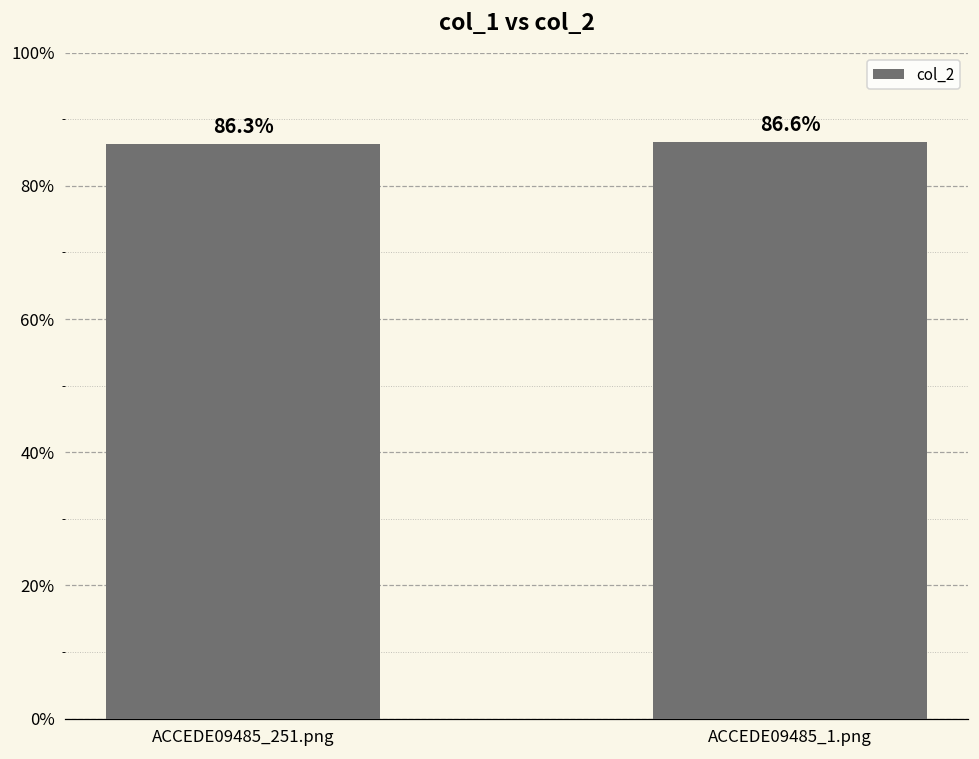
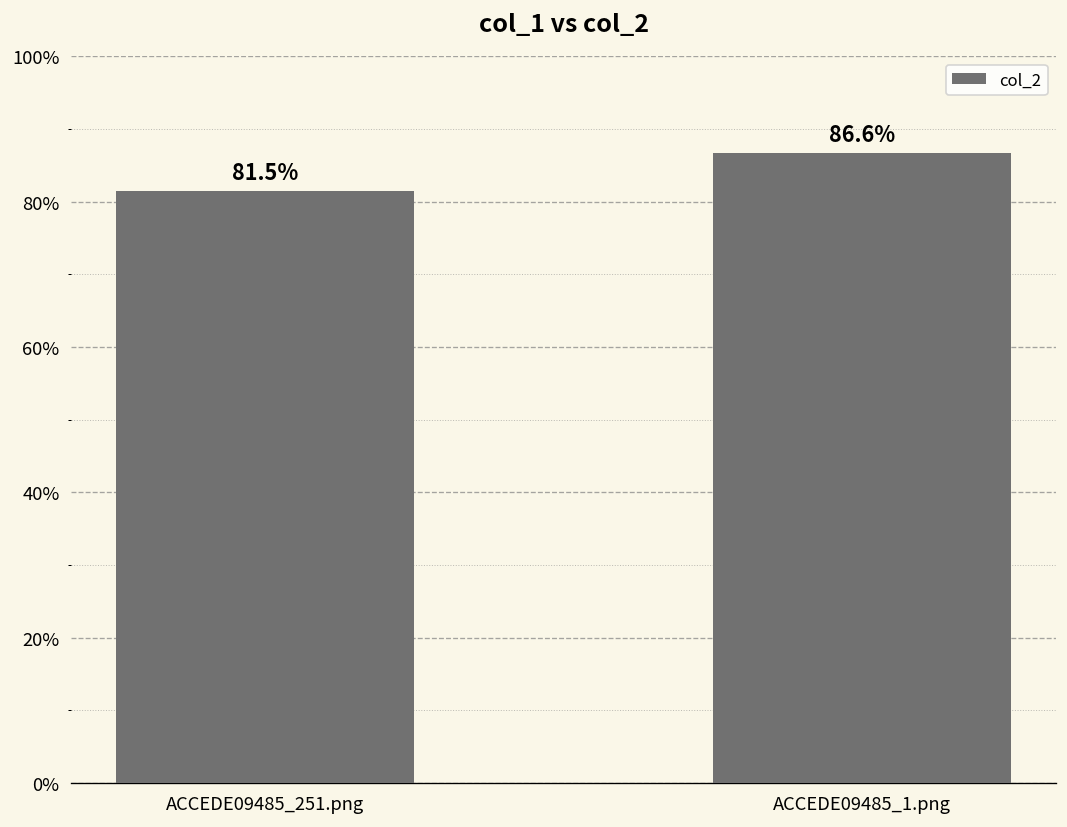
ACCEDE09485_251.png: 86.3% -> 81.5%
